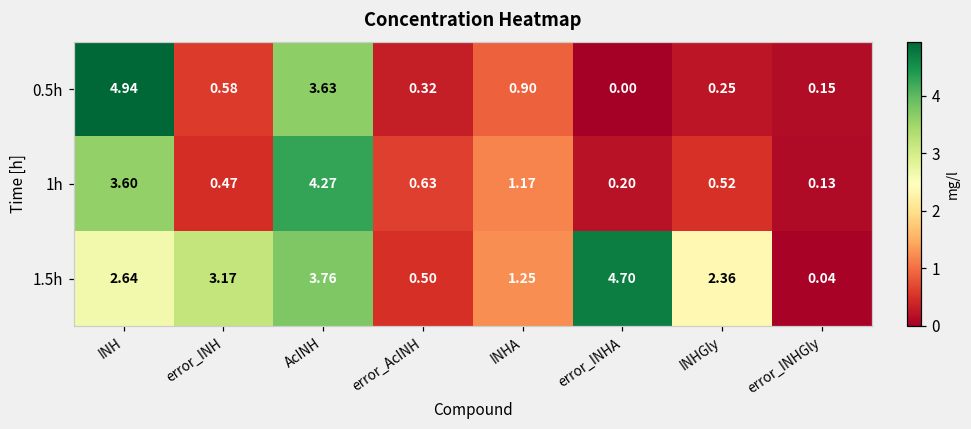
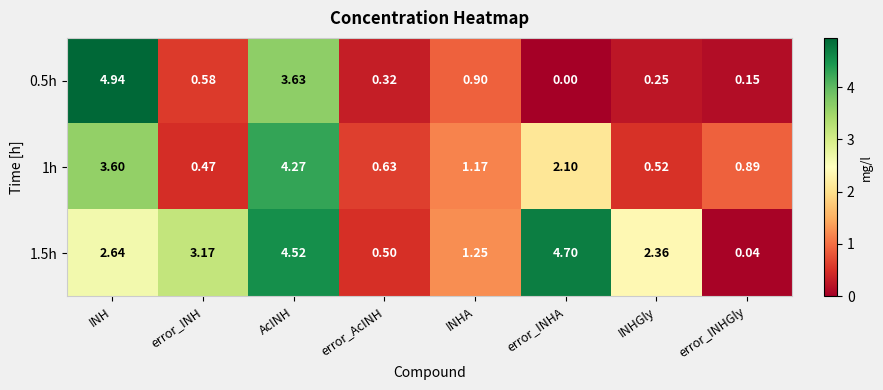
1h, error_INHA: 0.20 -> 2.10
1h, error_INHGly: 0.13 -> 0.89
1.5h, AcINH: 3.76 -> 4.52
